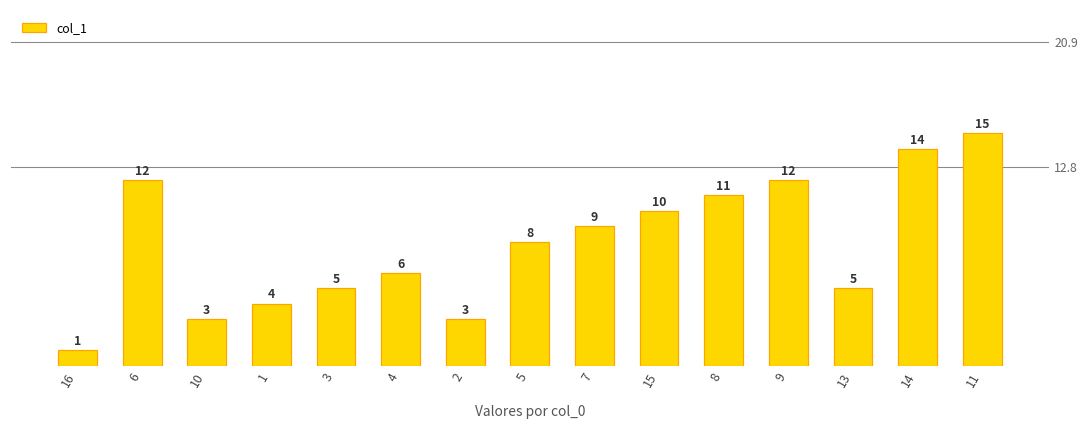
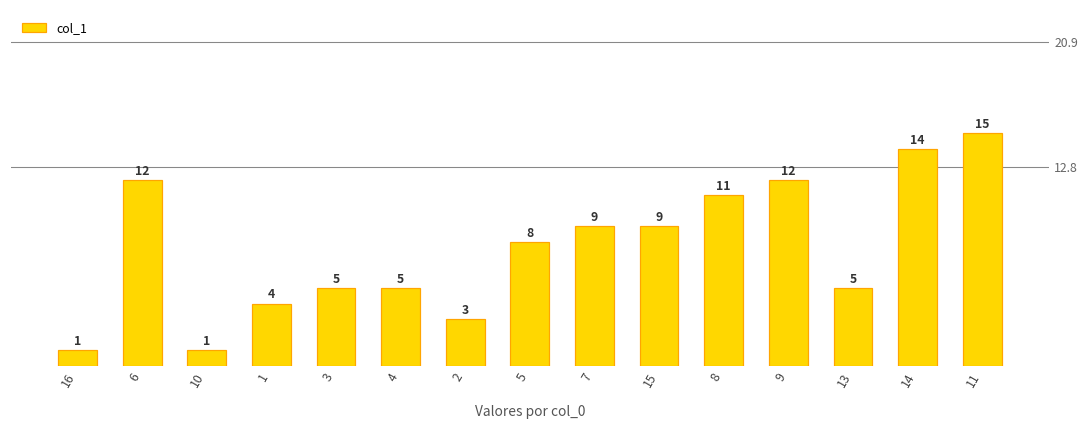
10: 3 -> 1
4: 6 -> 5
15: 10 -> 9
